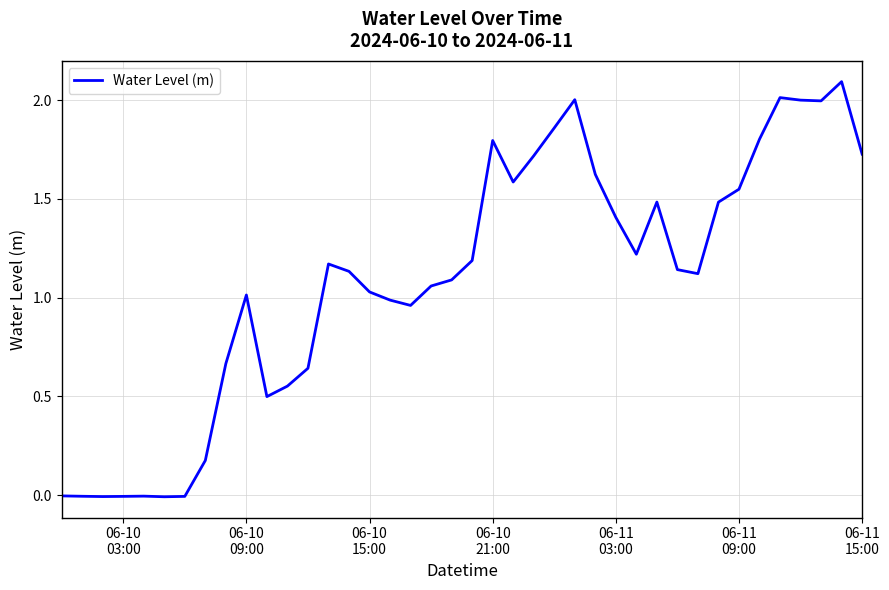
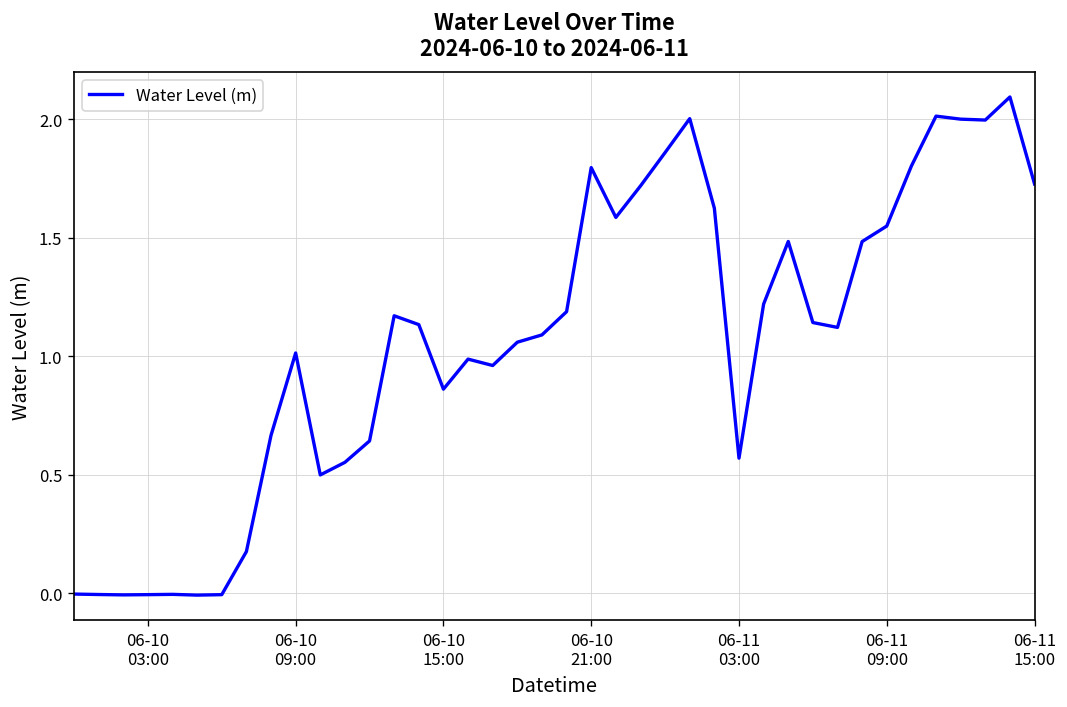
06-10 15:00: 1.03 -> 0.86
06-11 03:00: 1.41 -> 0.57
